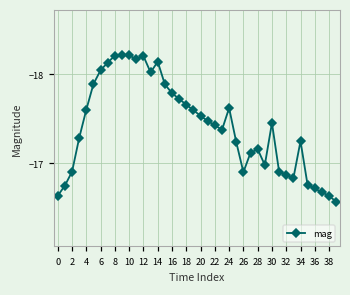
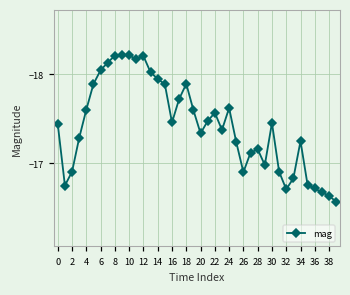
0: -16.6 -> -17.4
14: -18.1 -> -18.0
16: -17.8 -> -17.5
18: -17.7 -> -17.9
20: -17.5 -> -17.3
22: -17.4 -> -17.6
32: -16.9 -> -16.7
